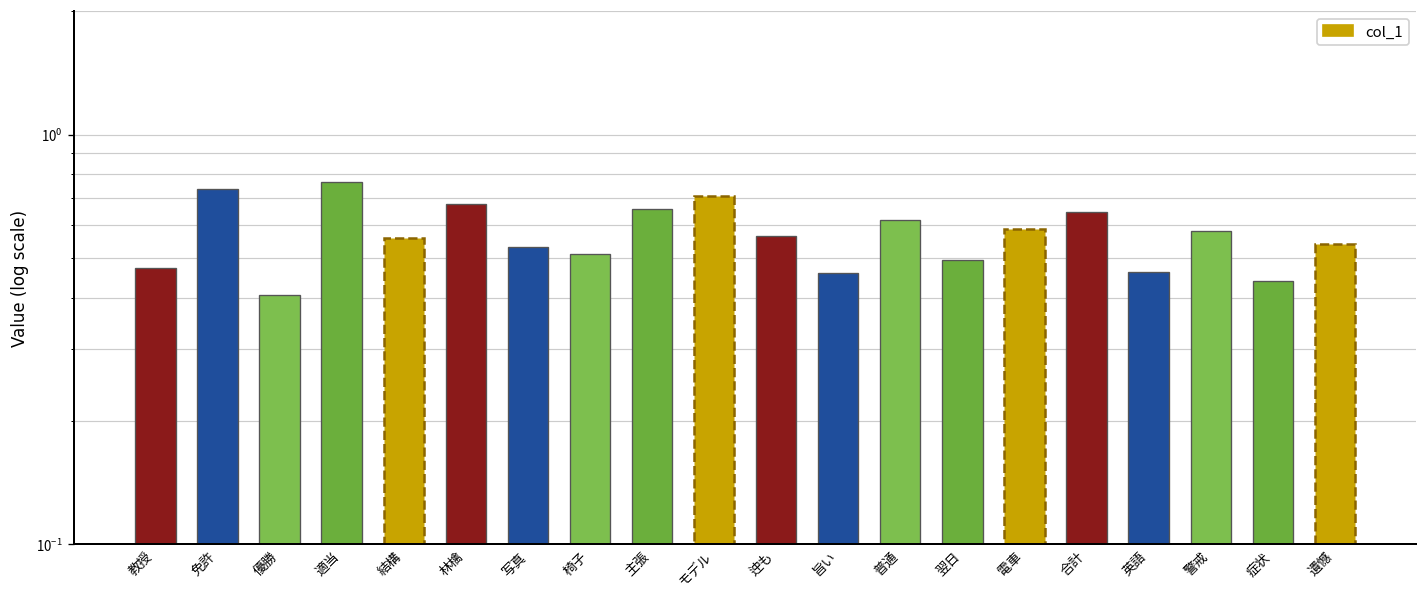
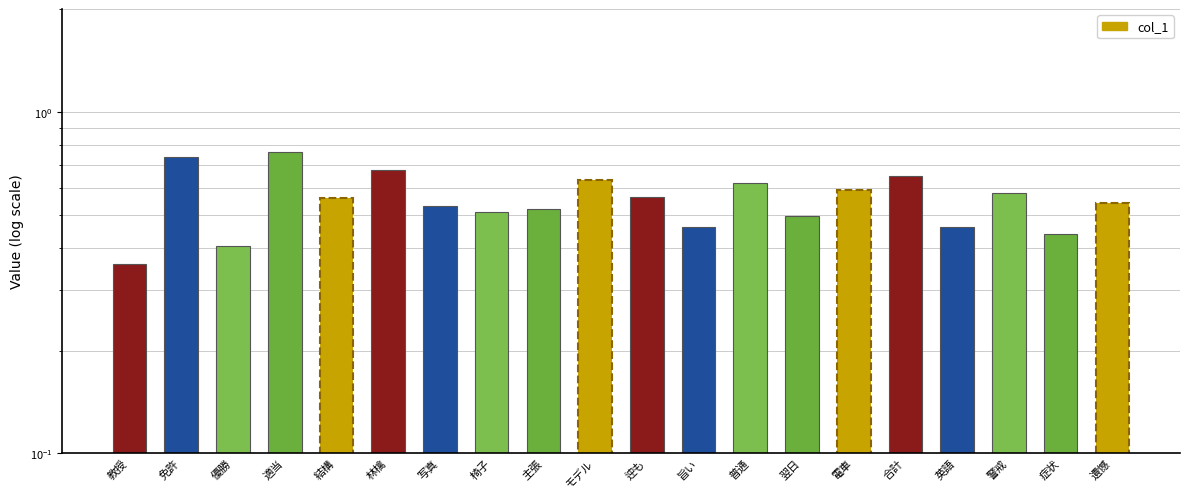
教授: 0.47 -> 0.36
主張: 0.66 -> 0.52
モデル: 0.71 -> 0.63
